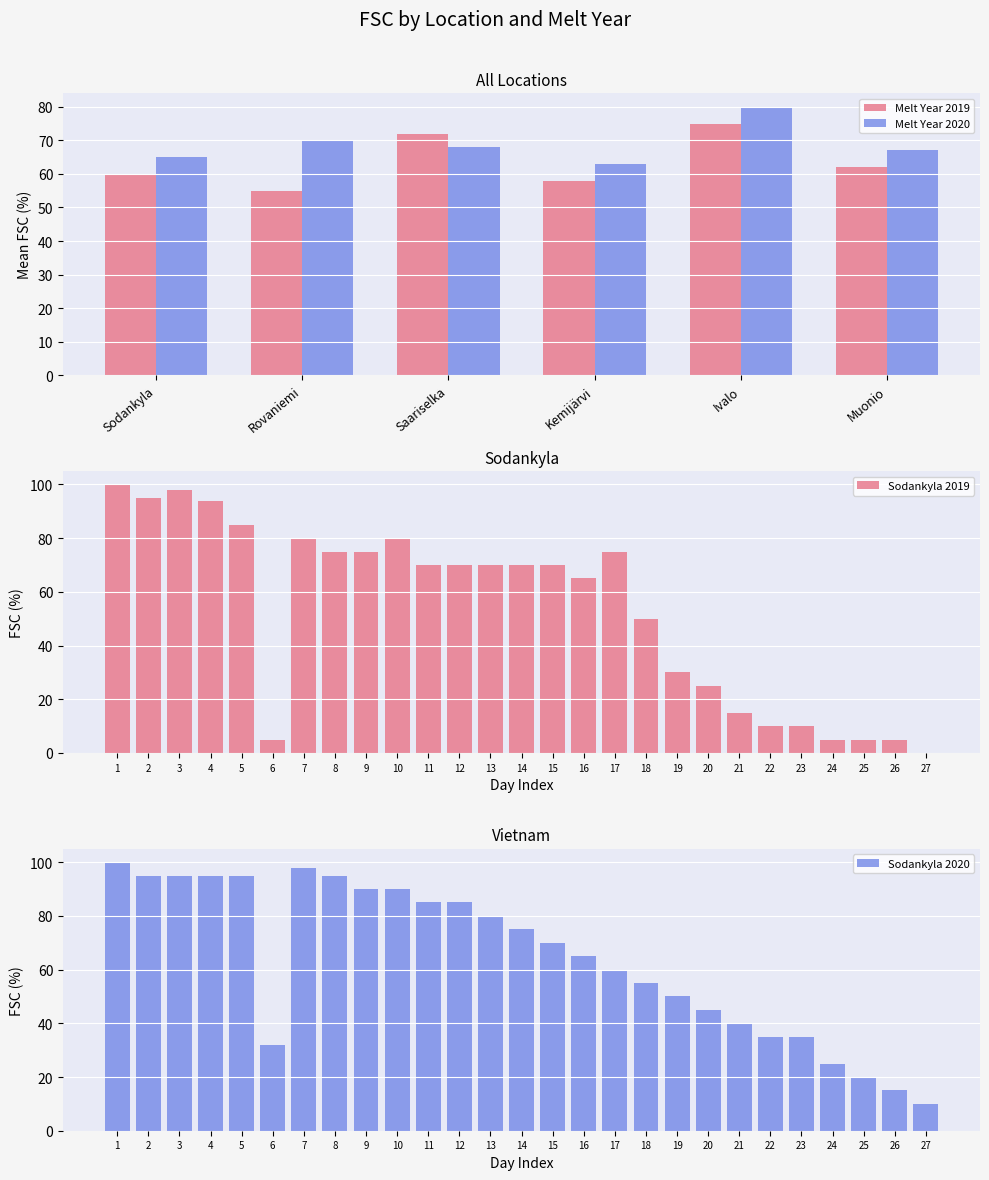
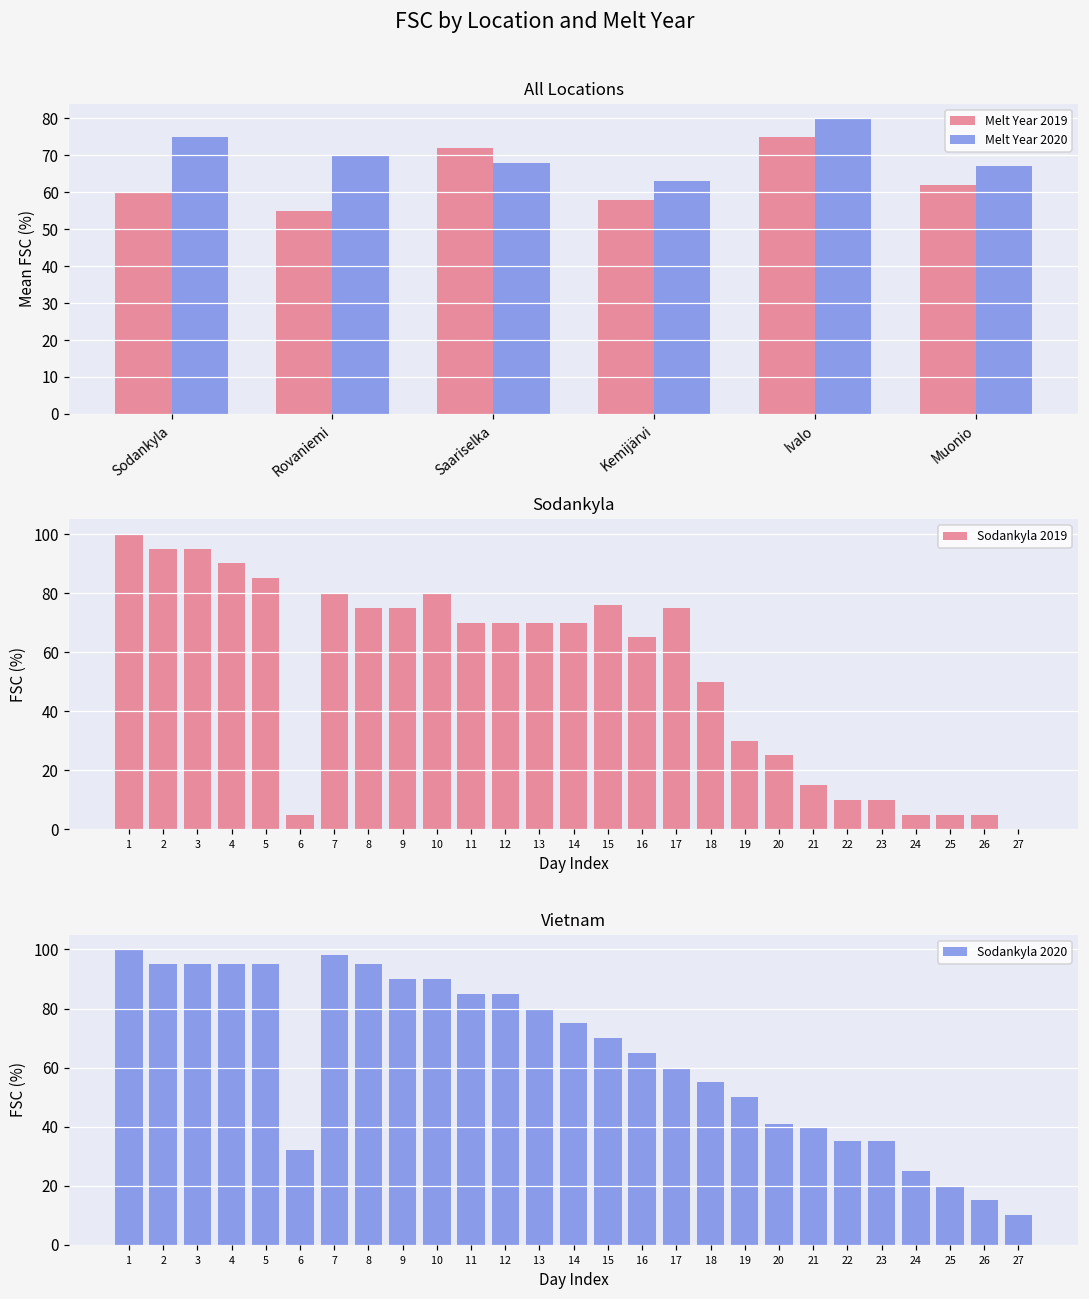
All Locations, Melt Year 2020, Sodankyla: 65 -> 75
Sodankyla, 3: 98 -> 95
Sodankyla, 4: 94 -> 90
Sodankyla, 15: 70 -> 76
Vietnam, 20: 45 -> 41
